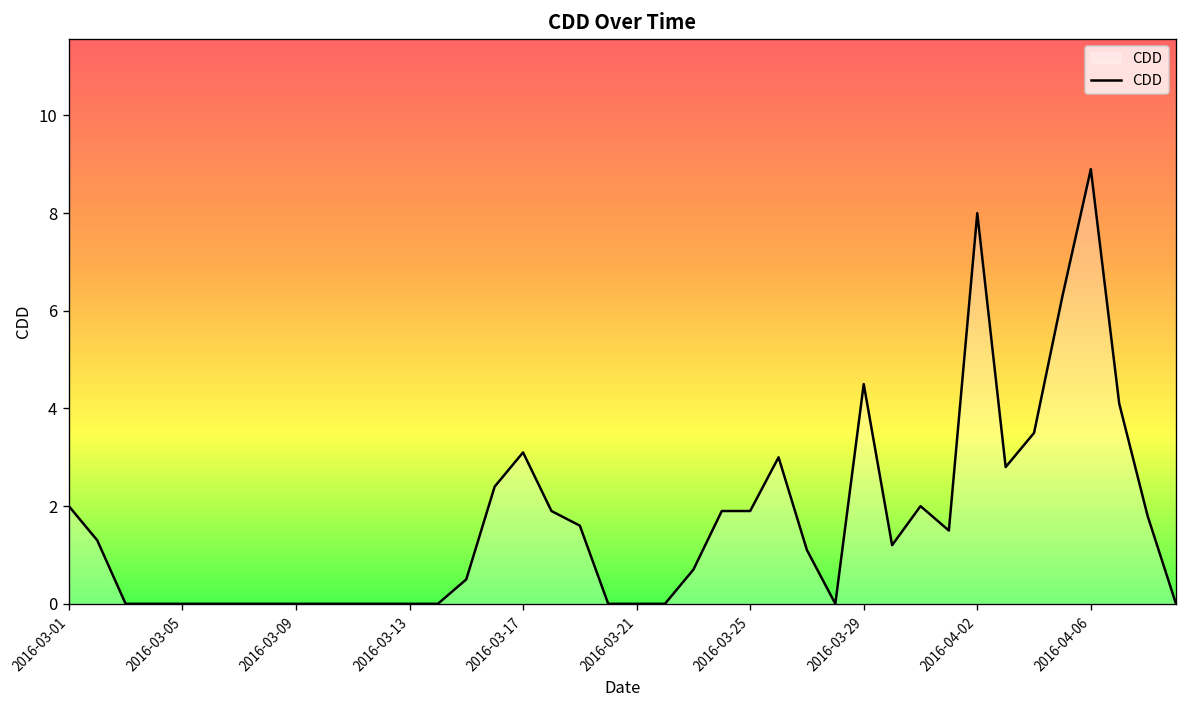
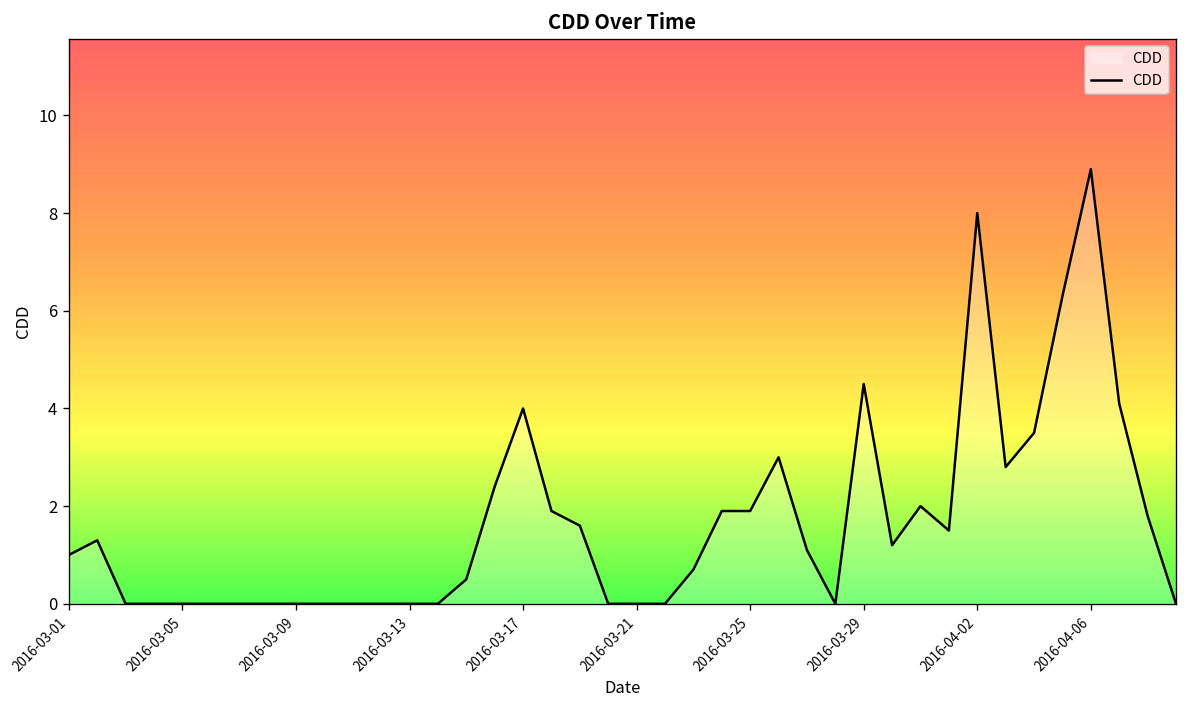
2016-03-01: 2 -> 1
2016-03-17: 3.1 -> 4.0
